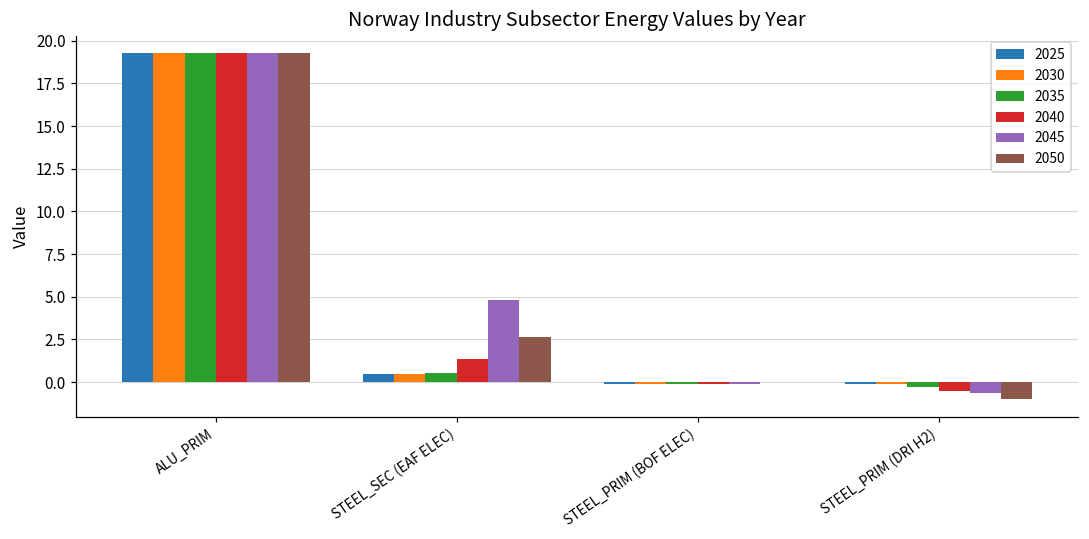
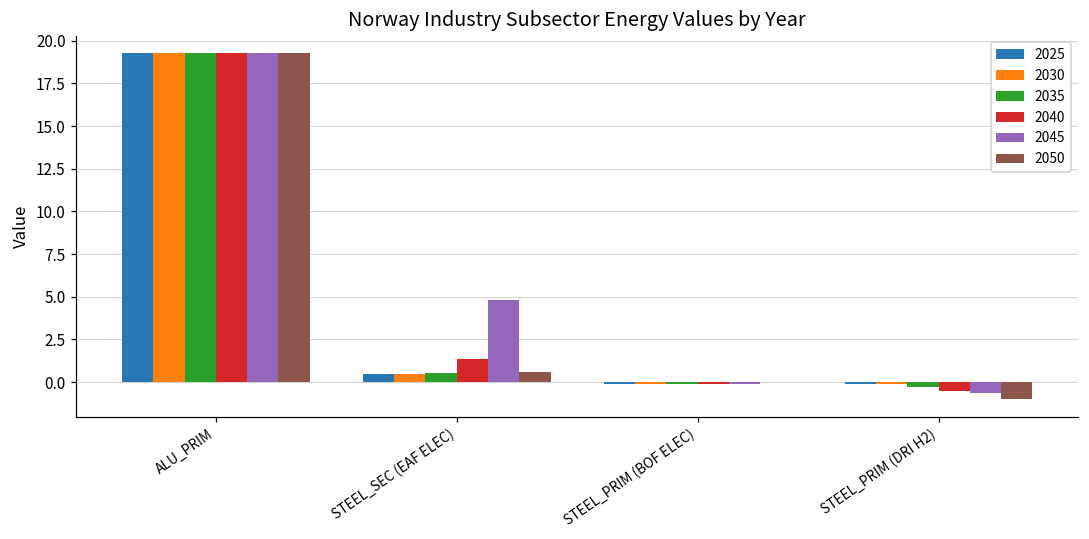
2050, STEEL_SEC (EAF ELEC): 2.7 -> 0.6
